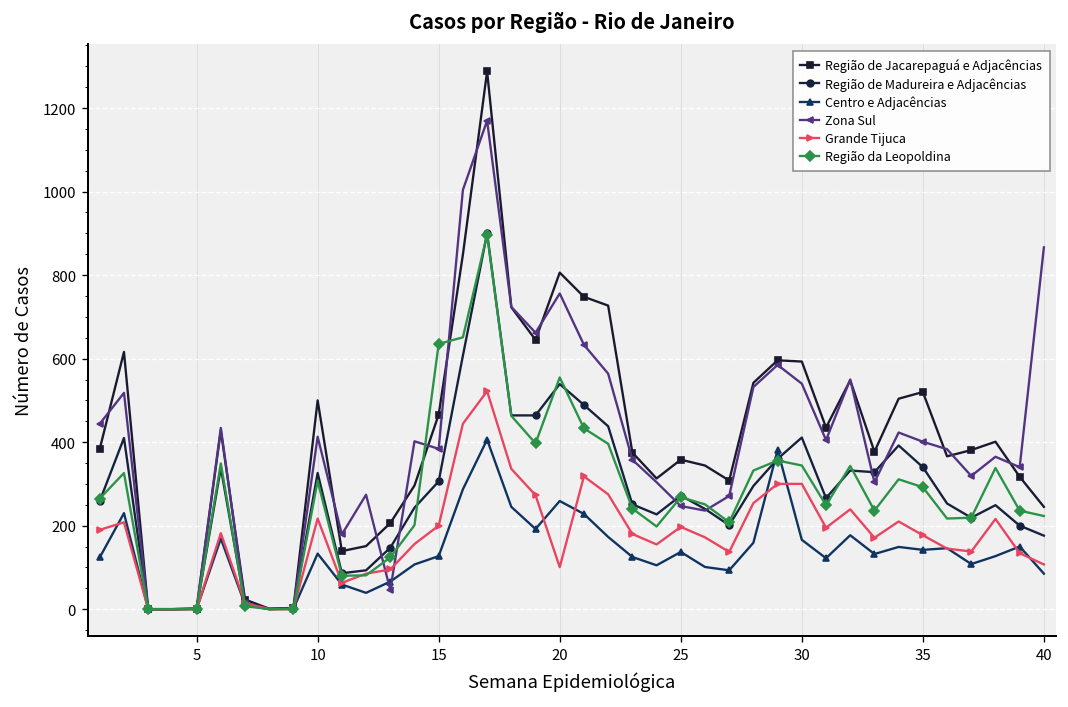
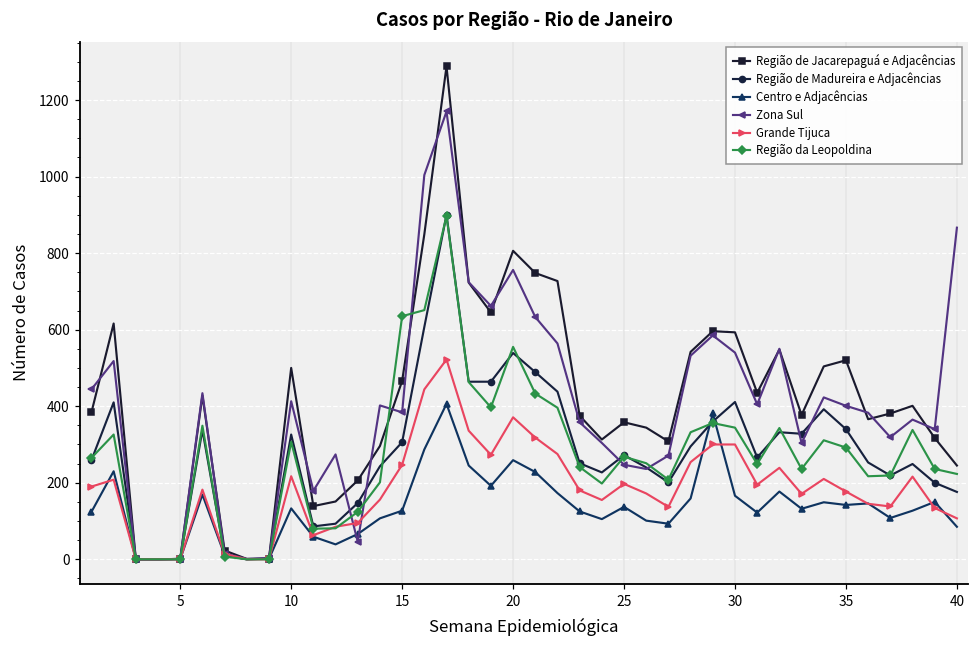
Grande Tijuca, 15: 200 -> 250
Grande Tijuca, 20: 100 -> 370
